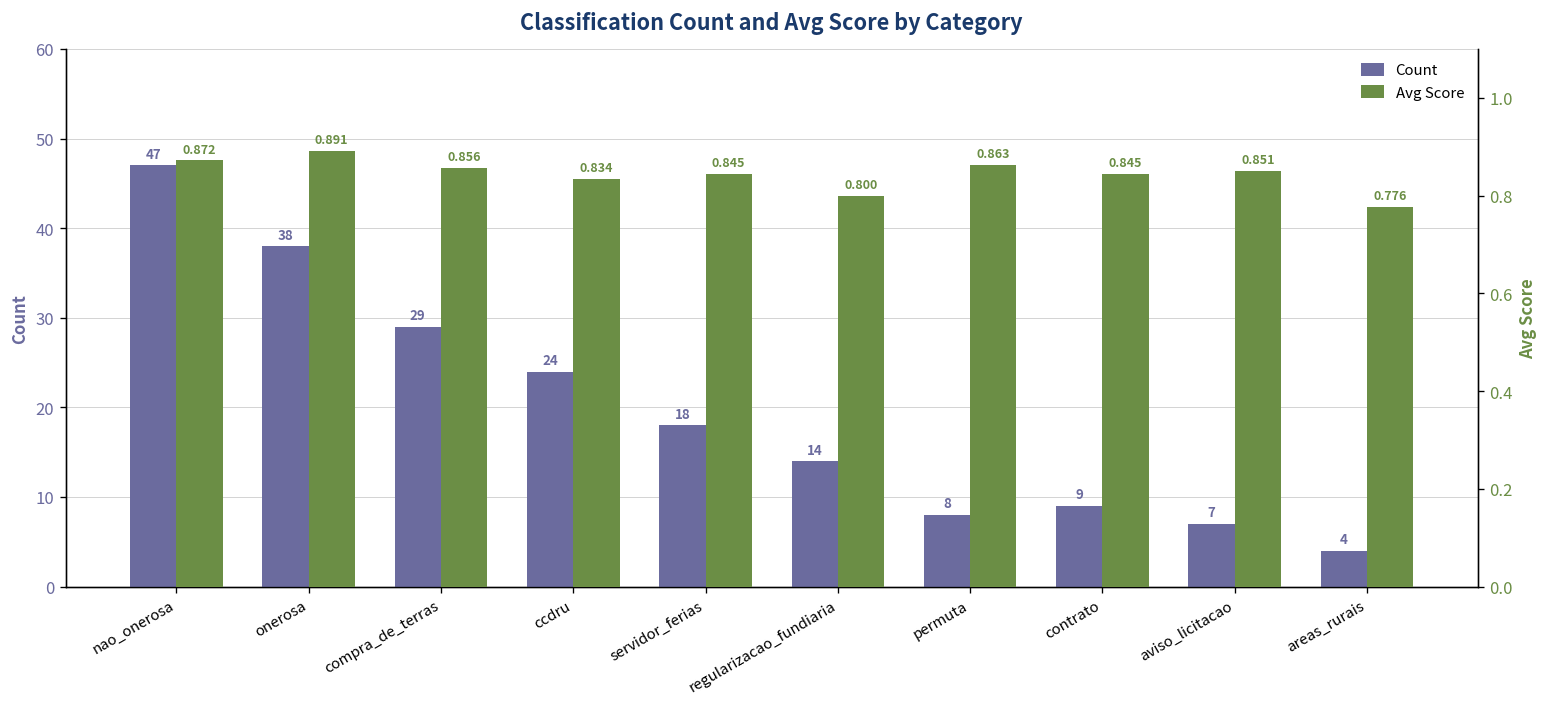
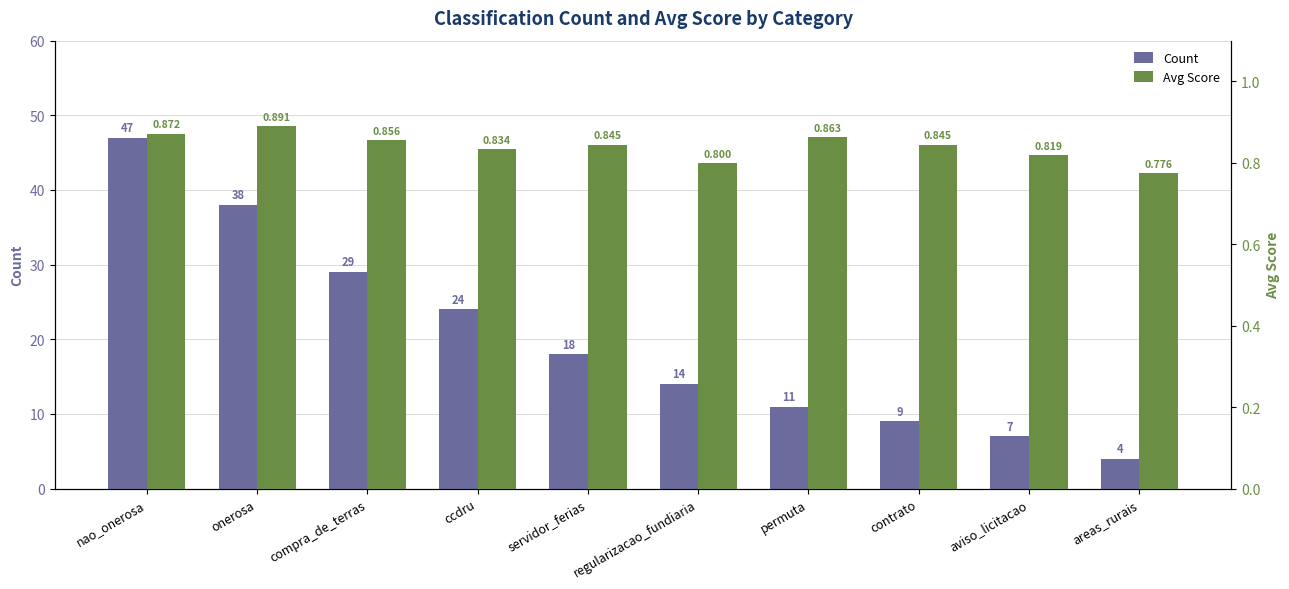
Count, permuta: 8 -> 11
Avg Score, aviso_licitacao: 0.851 -> 0.819
